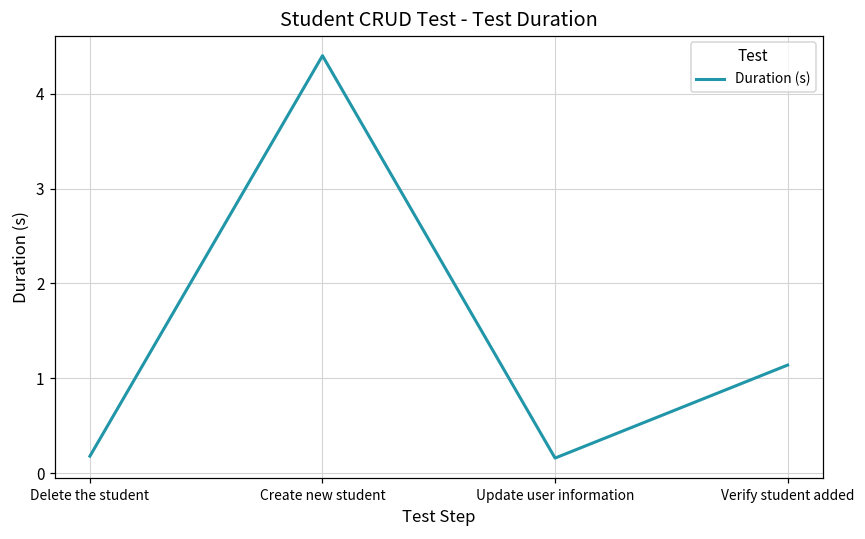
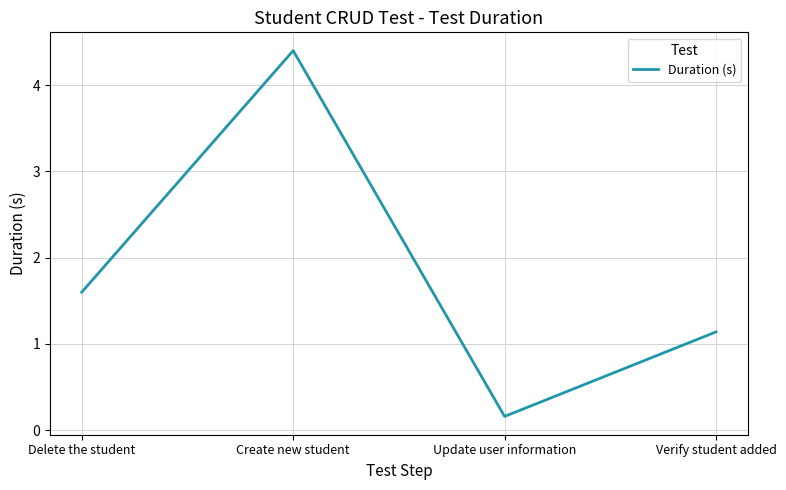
Delete the student: 0.2 -> 1.6
